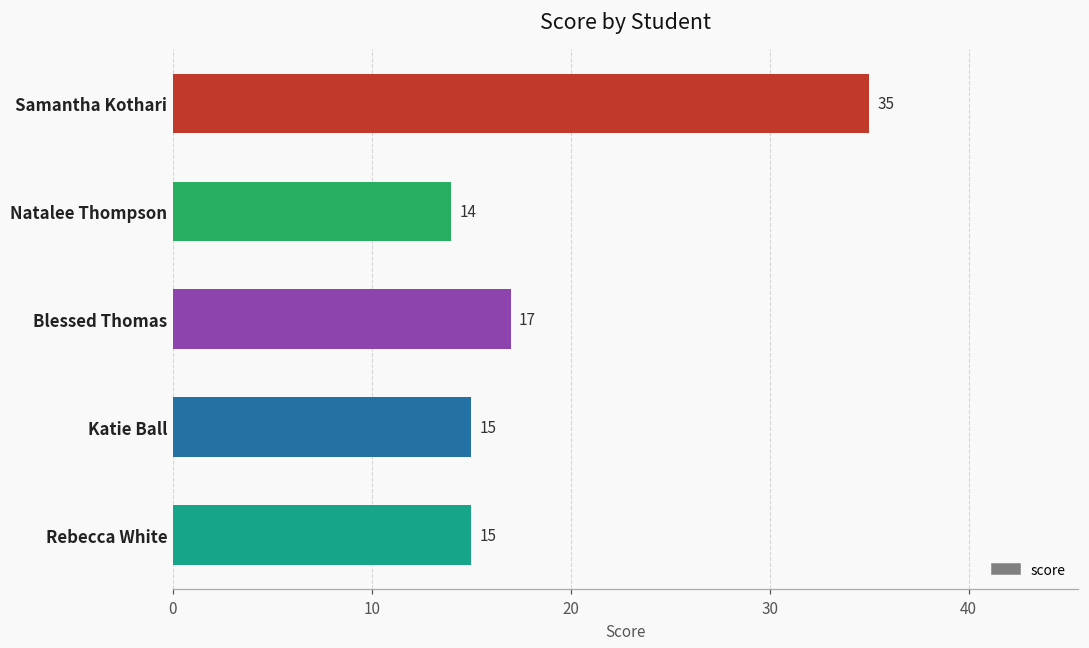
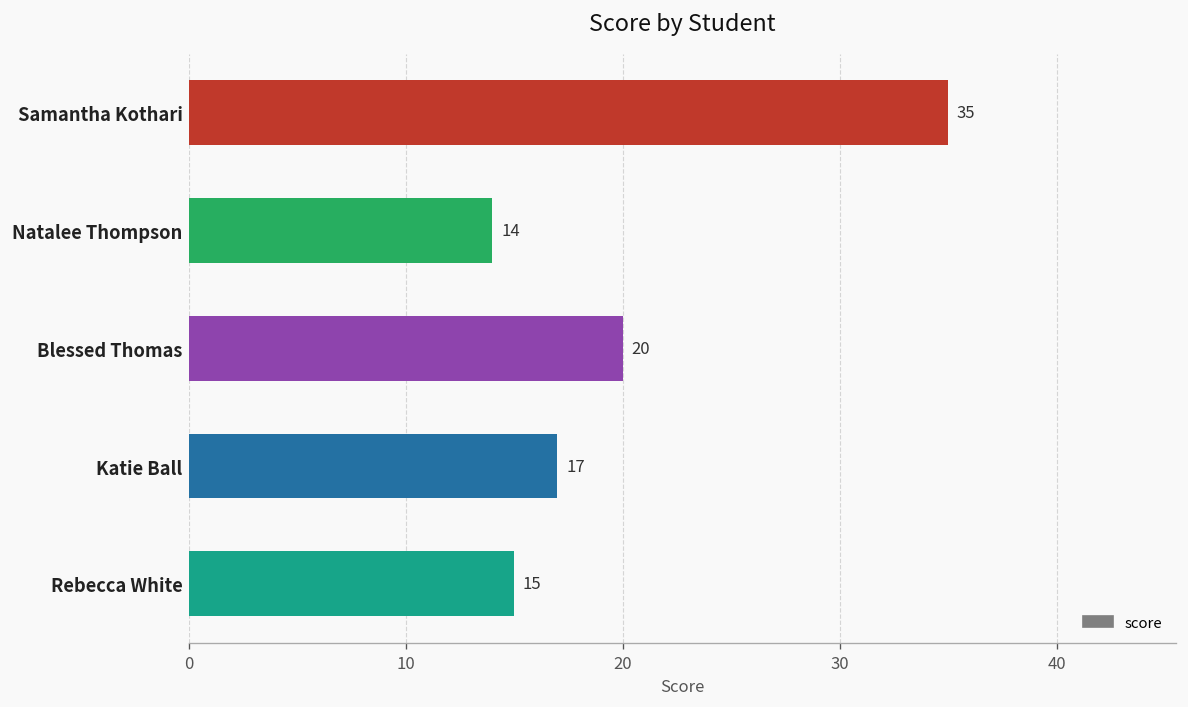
Blessed Thomas: 17 -> 20
Katie Ball: 15 -> 17
